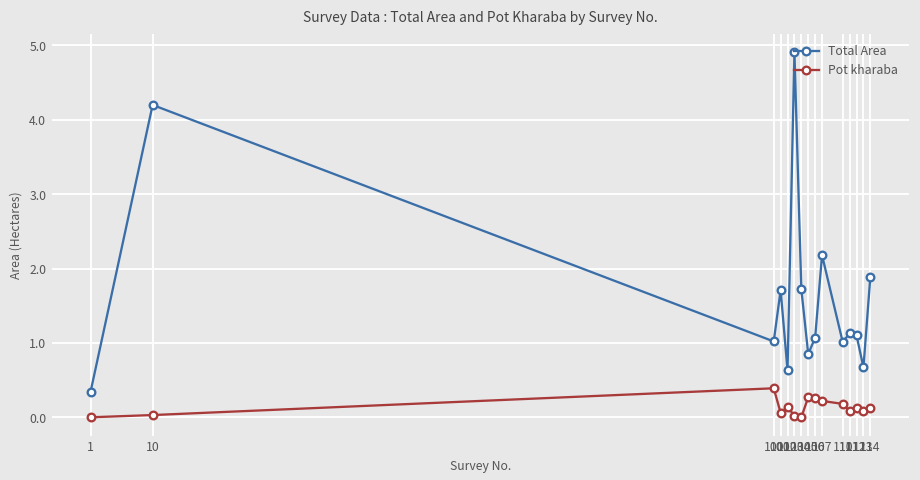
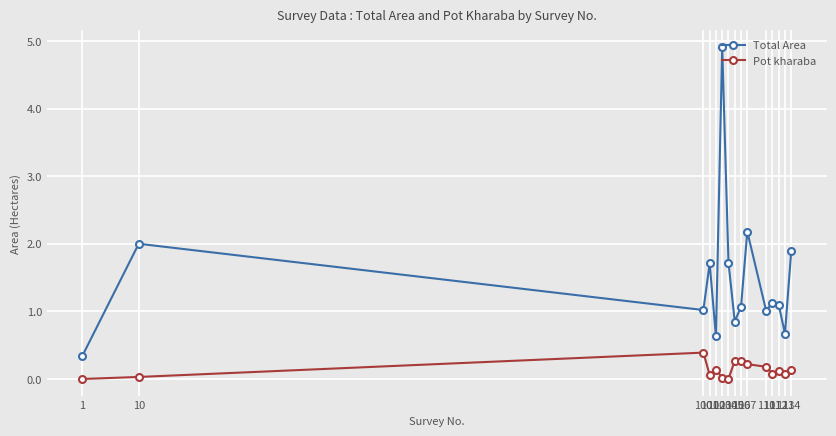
Total Area, 10: 4.2 -> 2.0
